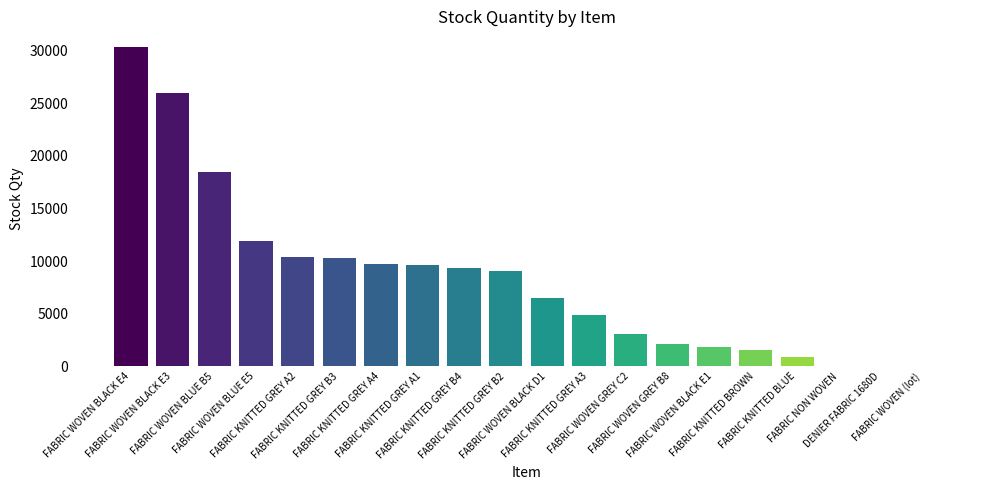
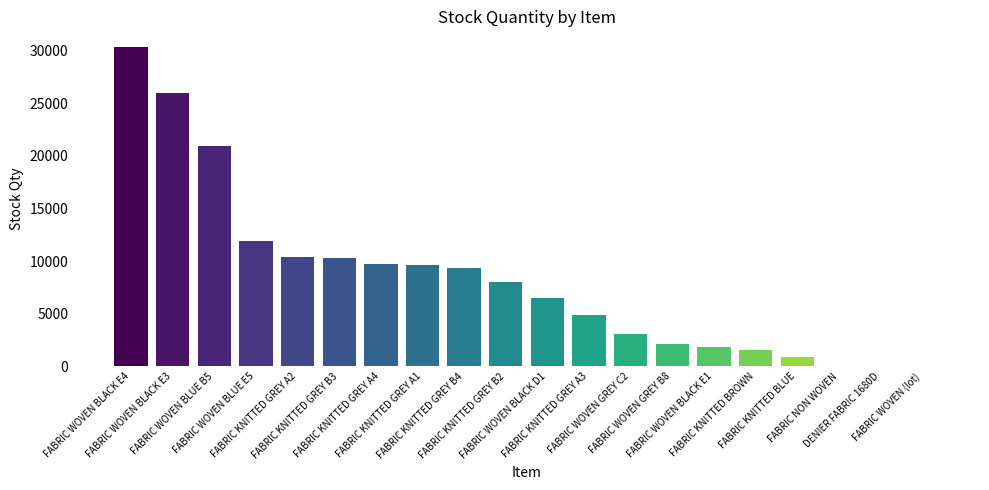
FABRIC WOVEN BLUE B5: 18400 -> 20900
FABRIC KNITTED GREY B2: 9100 -> 8000
